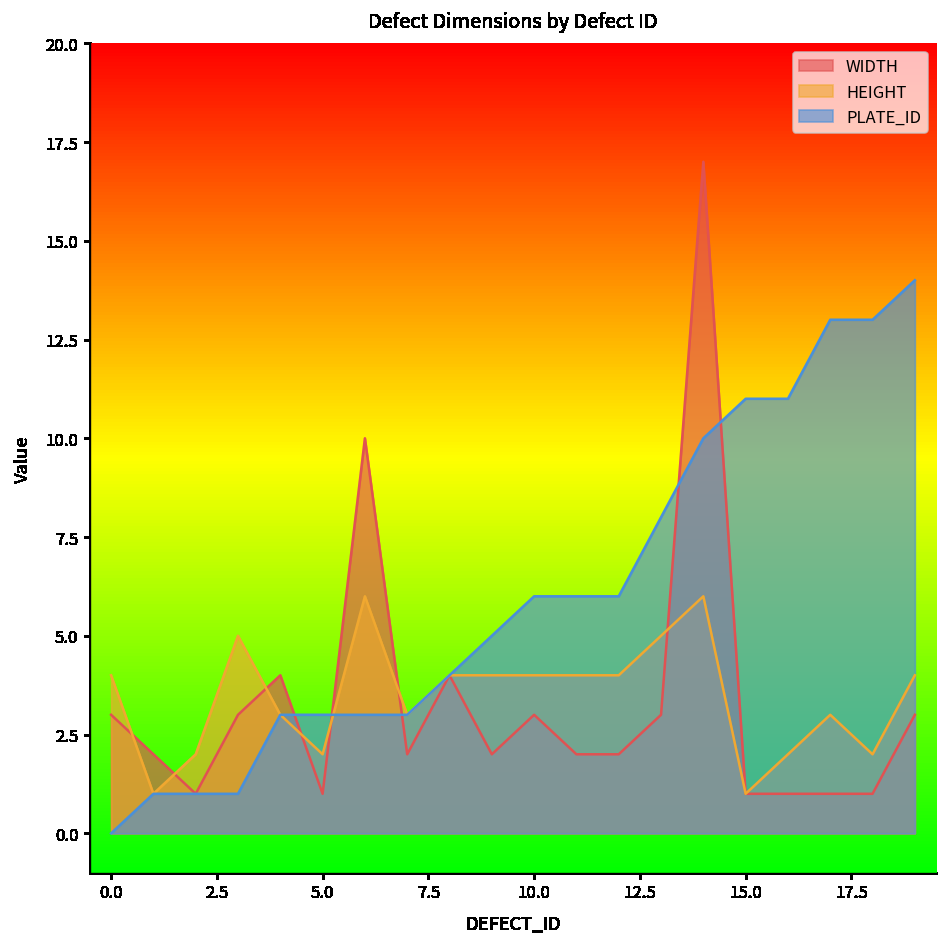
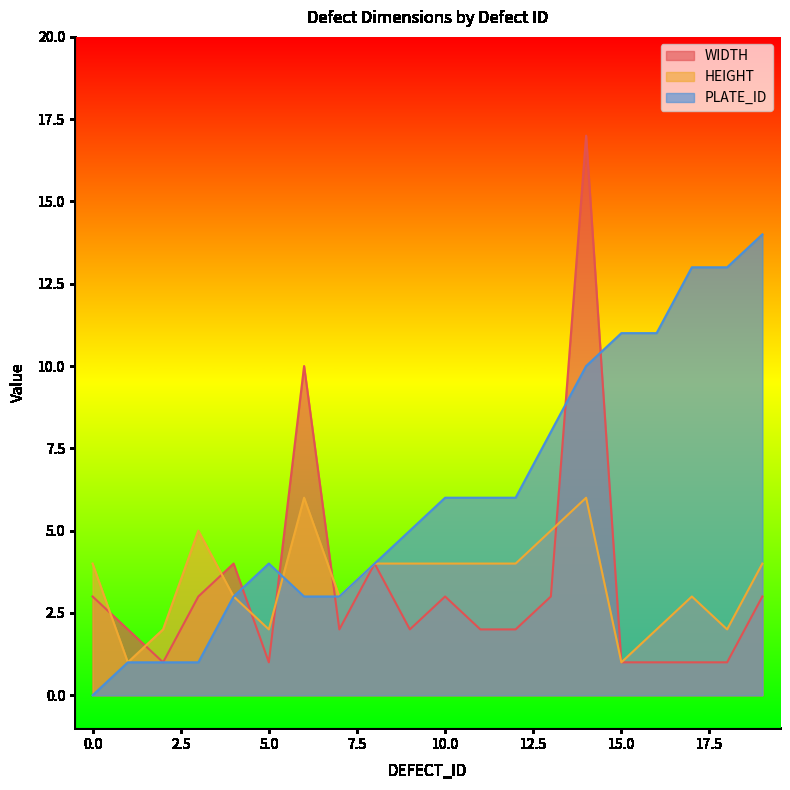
PLATE_ID, 5.0: 3 -> 4
